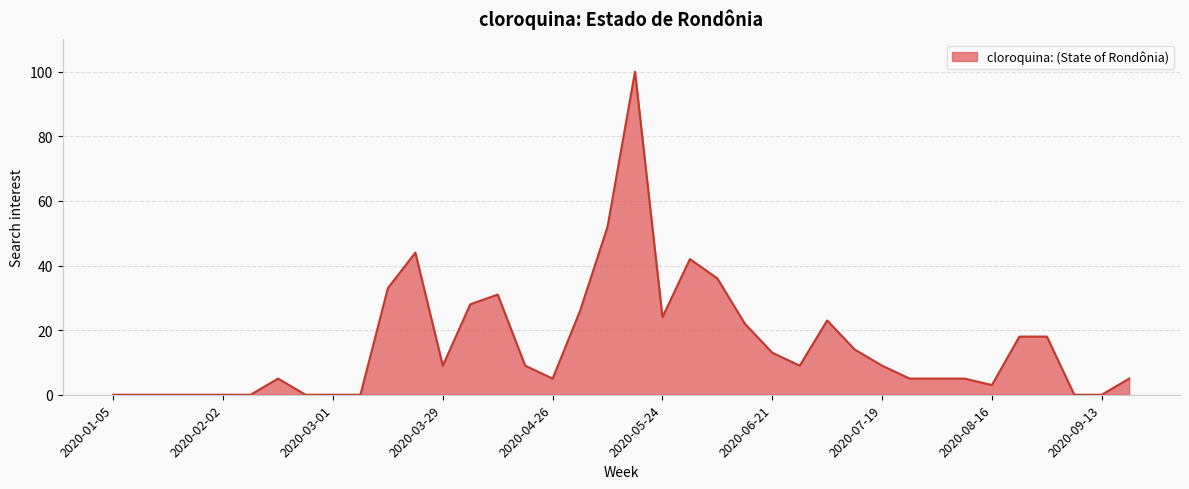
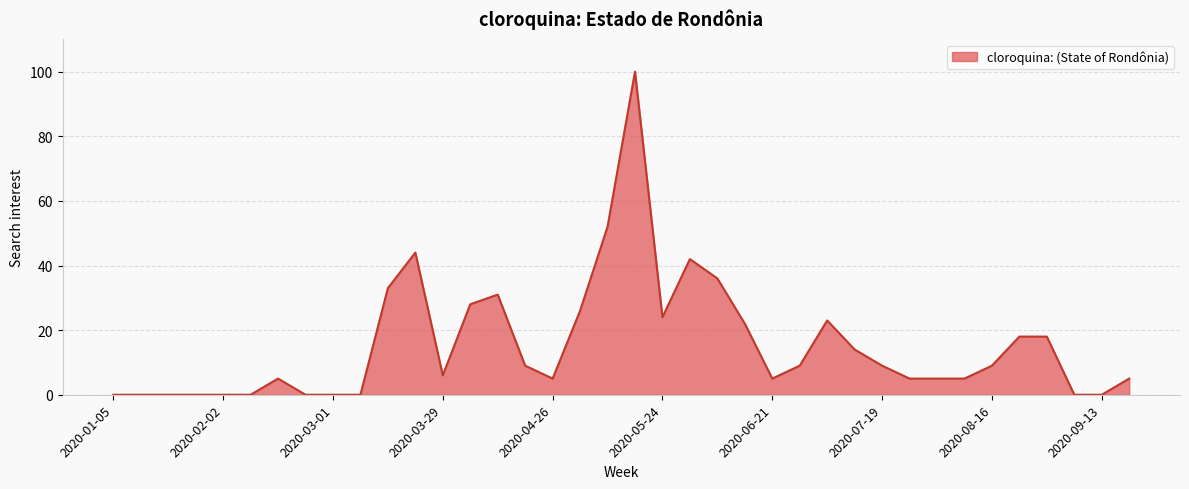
2020-03-29: 9 -> 6
2020-06-21: 13 -> 5
2020-08-16: 3 -> 9
